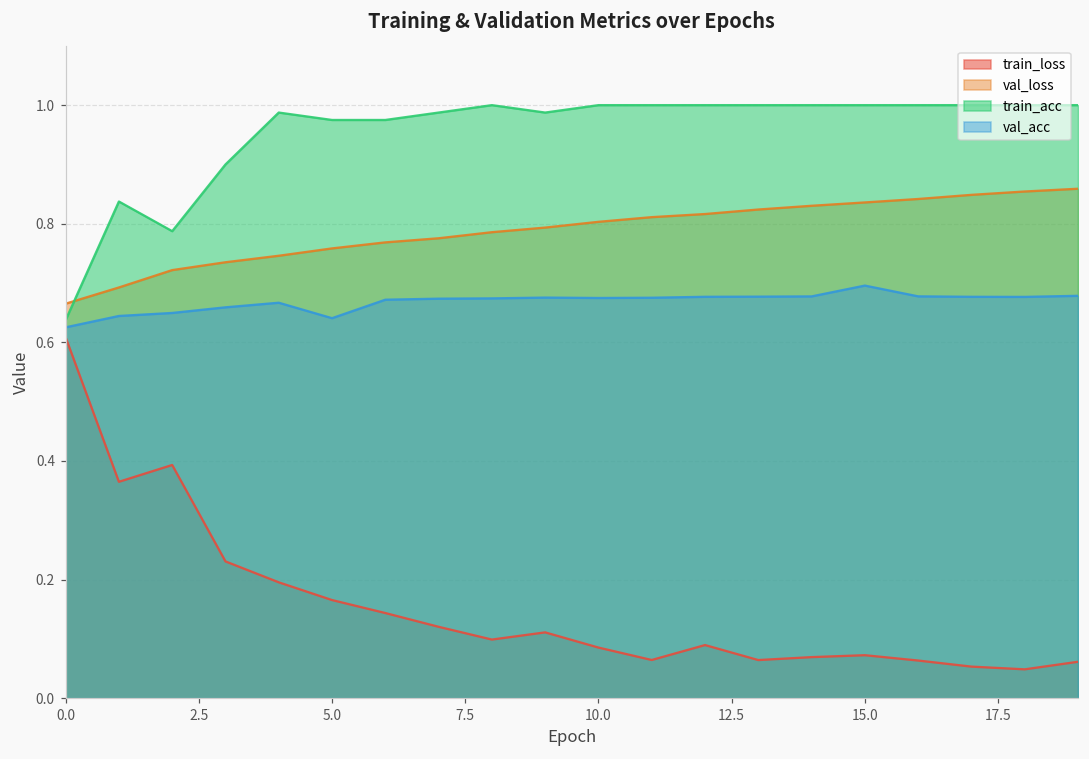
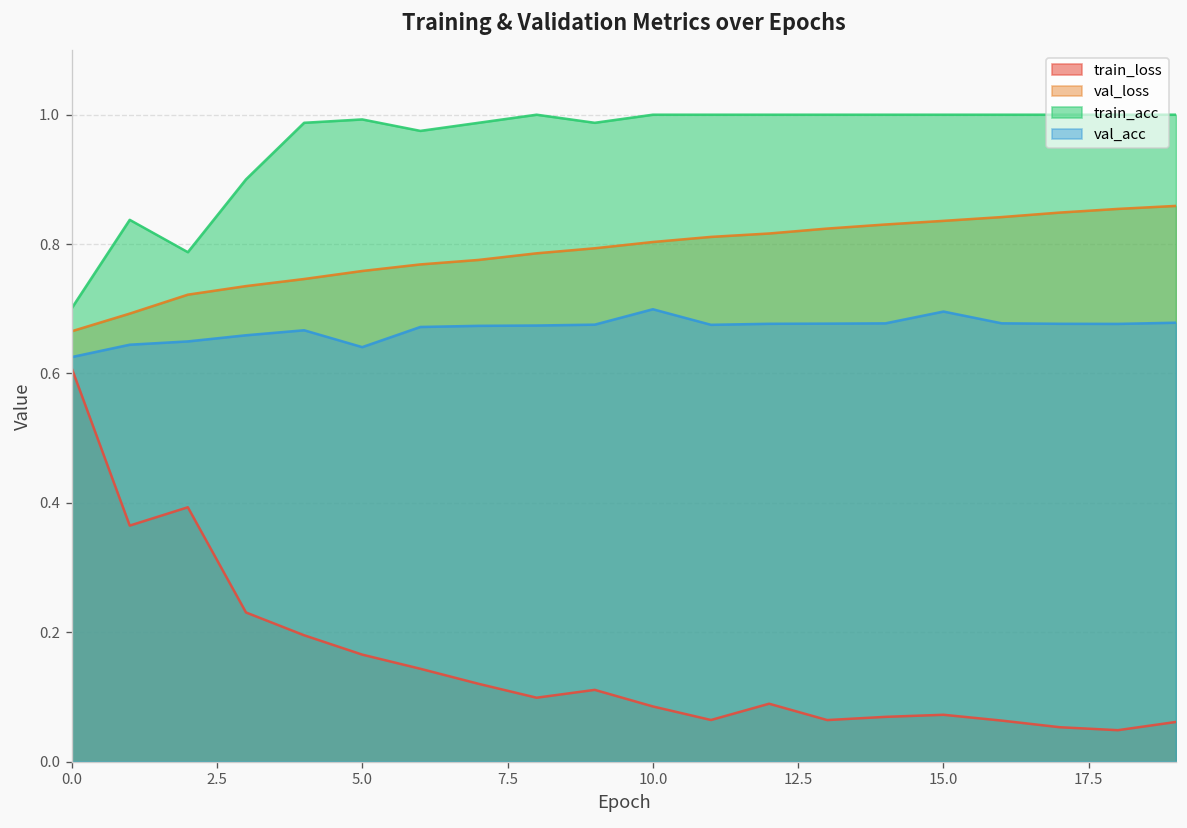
train_acc, 0.0: 0.64 -> 0.70
train_acc, 5.0: 0.98 -> 0.99
val_acc, 10.0: 0.67 -> 0.70
